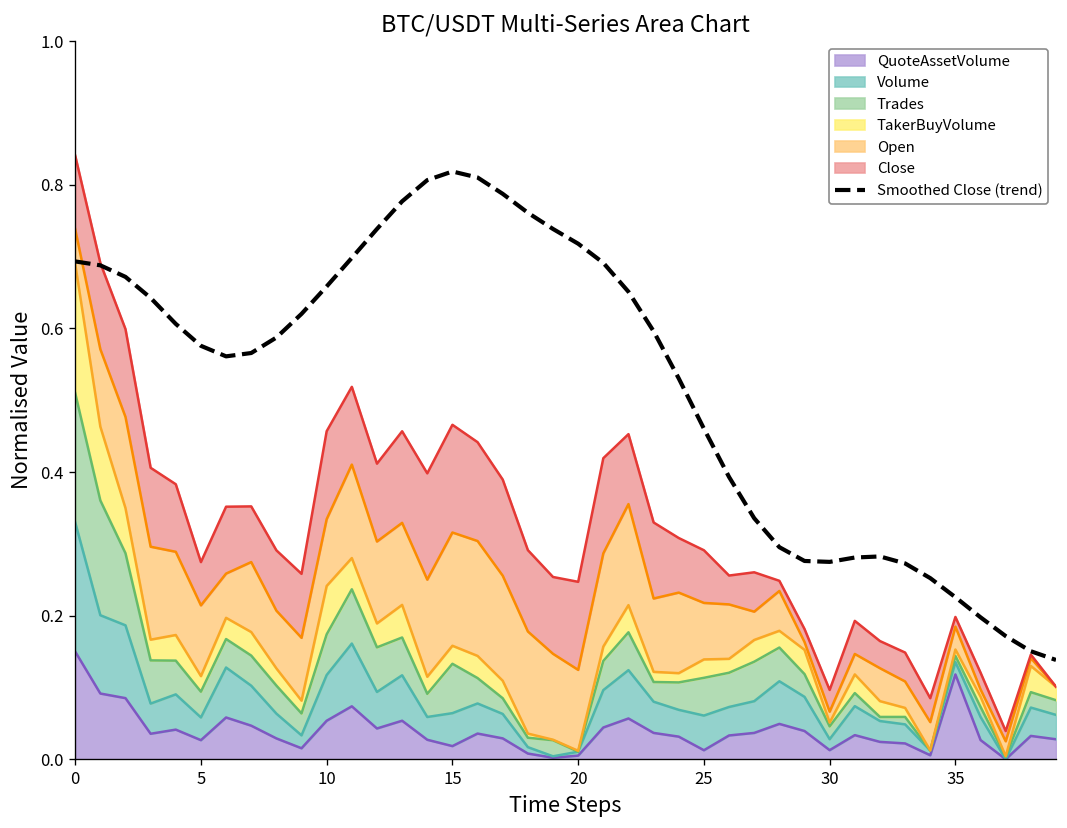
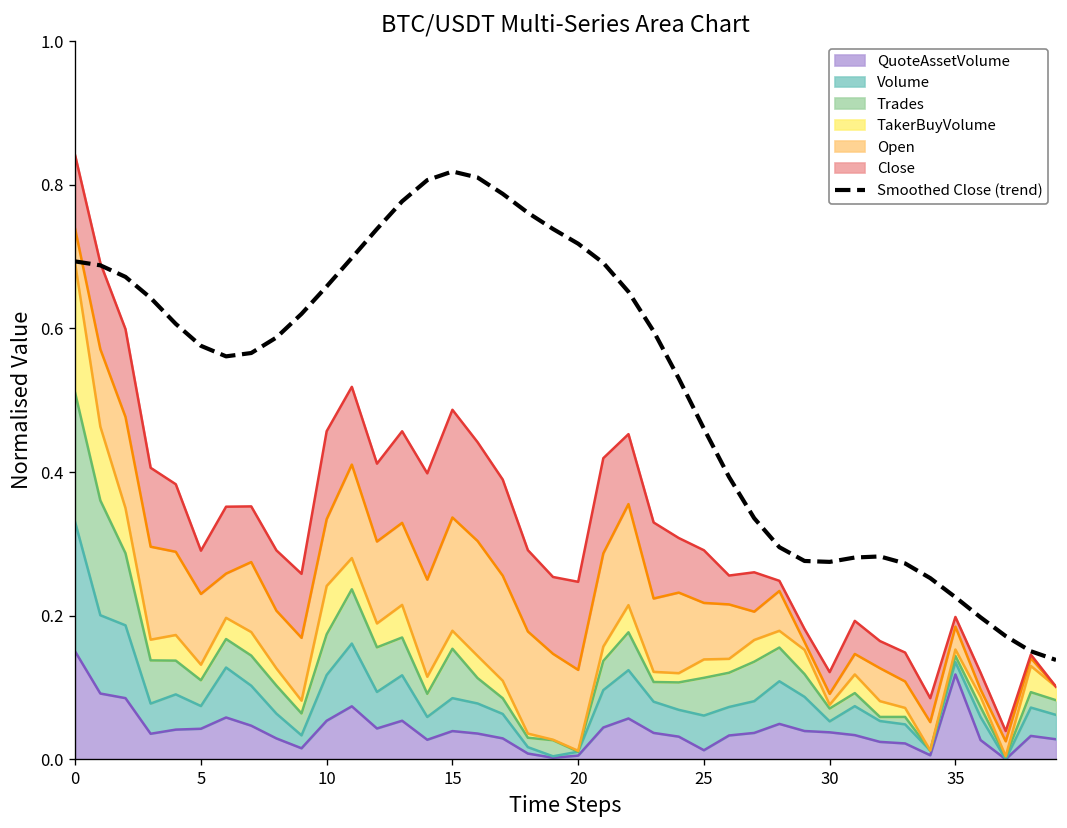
QuoteAssetVolume, 5: 0.03 -> 0.04
QuoteAssetVolume, 15: 0.02 -> 0.04
QuoteAssetVolume, 30: 0.01 -> 0.04
